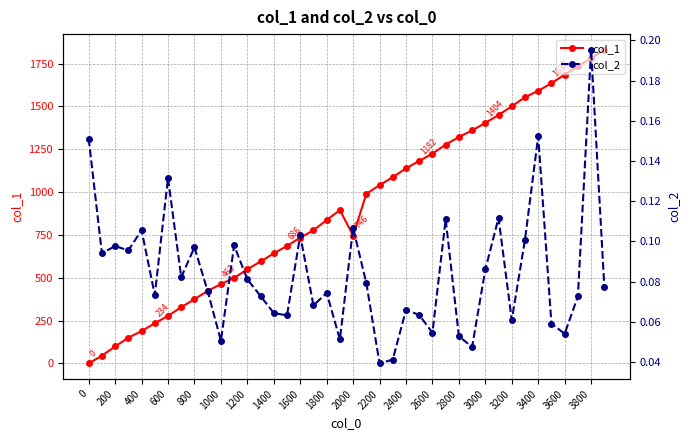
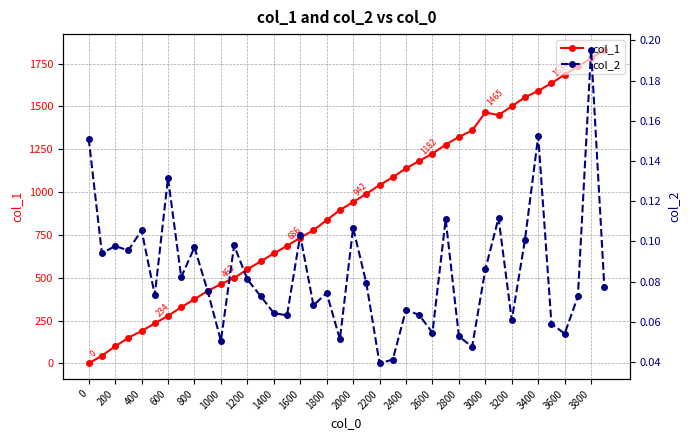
col_1, 2000: 746 -> 942
col_1, 3000: 1404 -> 1465
